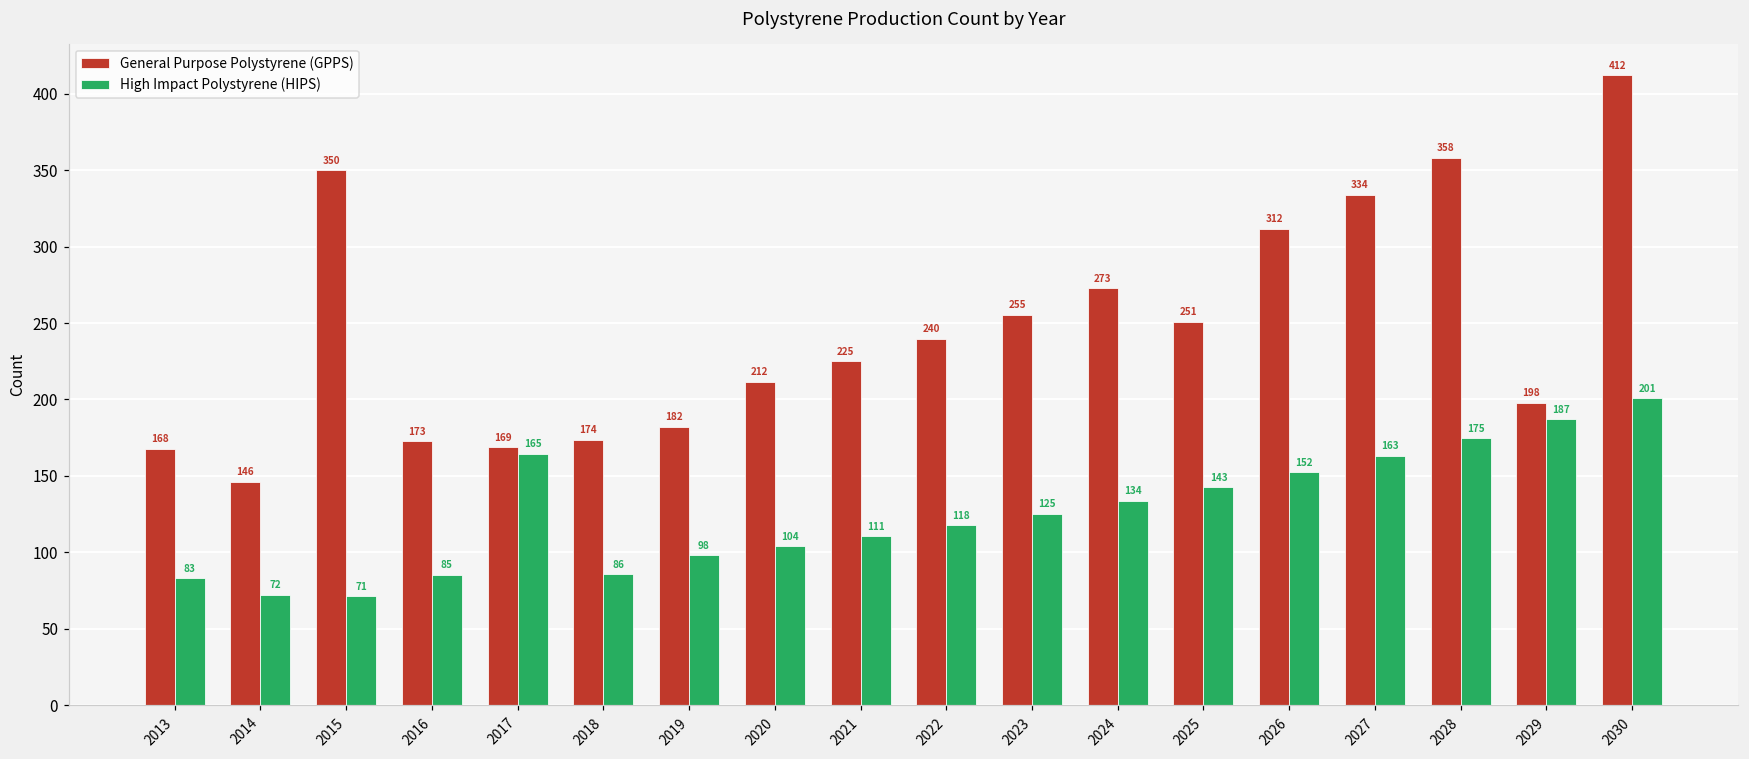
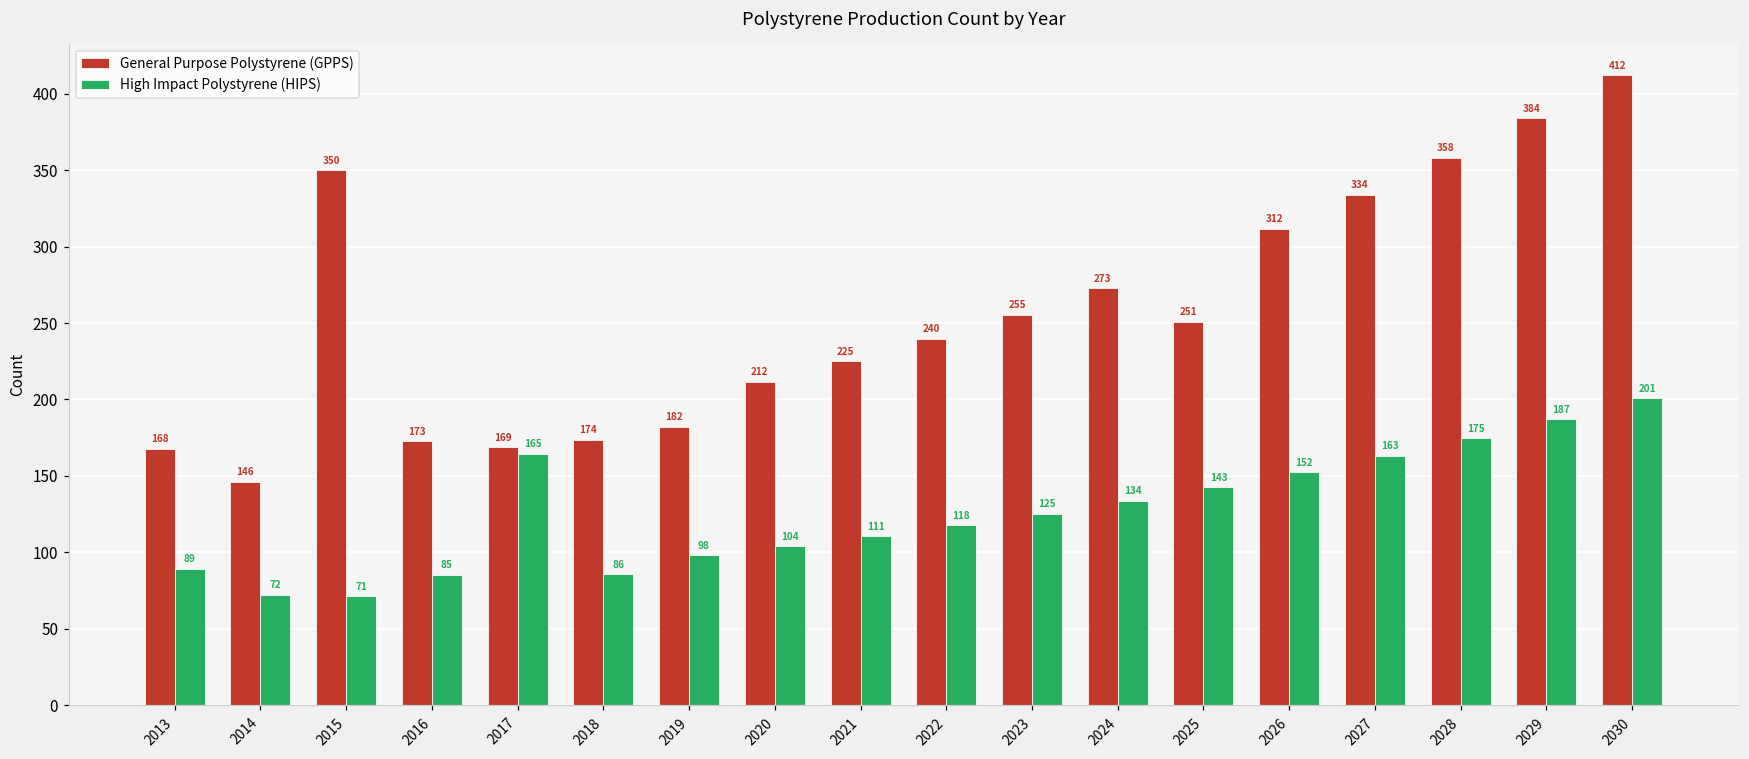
High Impact Polystyrene (HIPS), 2013: 83 -> 89
General Purpose Polystyrene (GPPS), 2029: 198 -> 384
